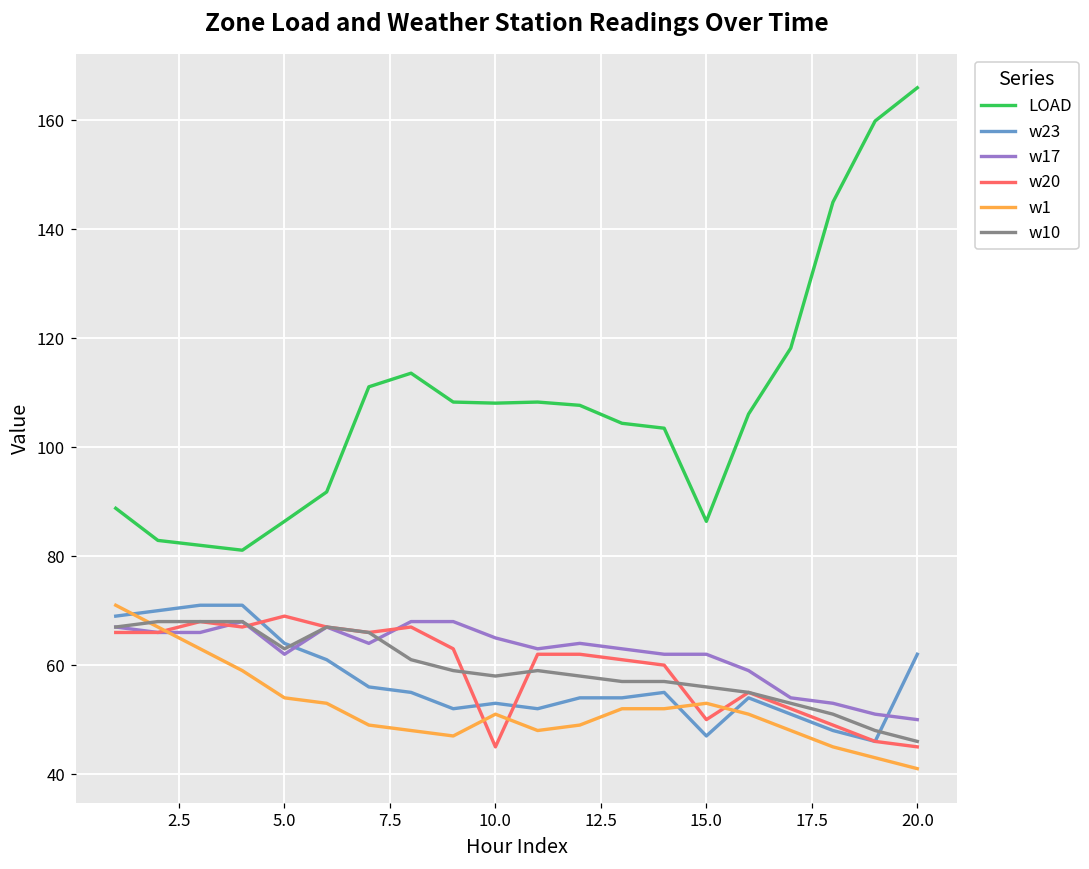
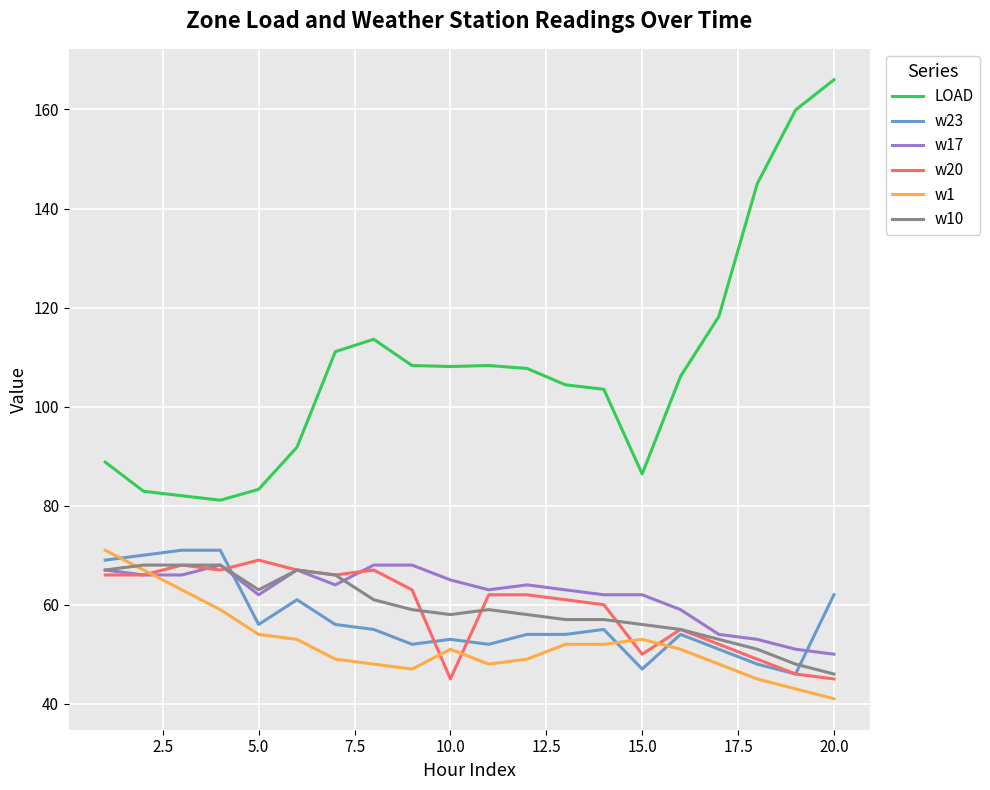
LOAD, 5.0: 86 -> 83
w23, 5.0: 64 -> 56
